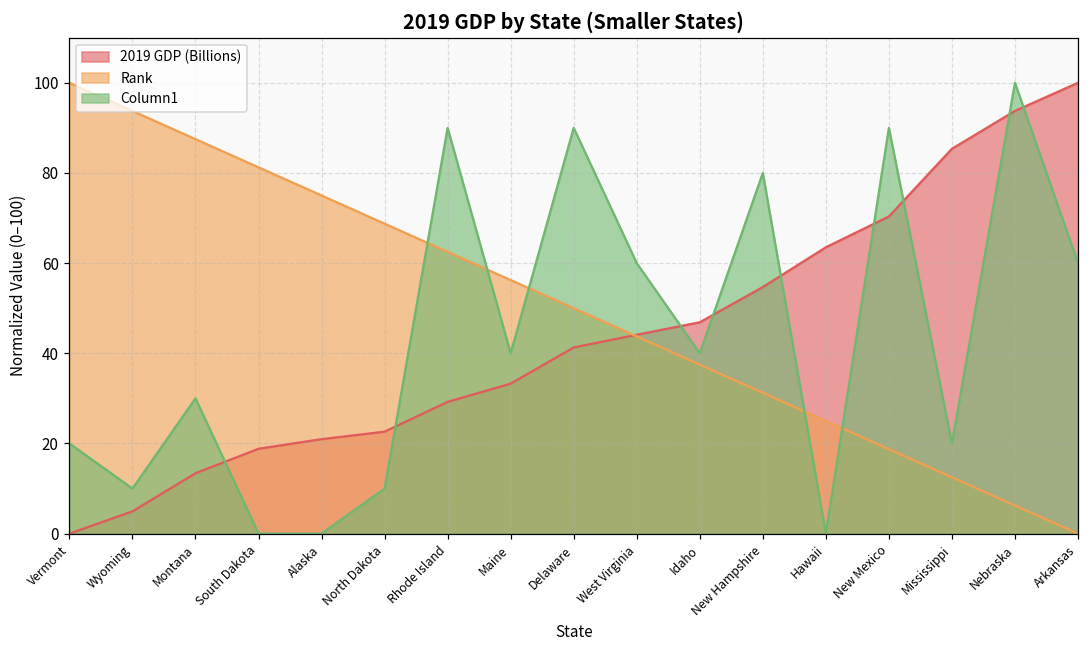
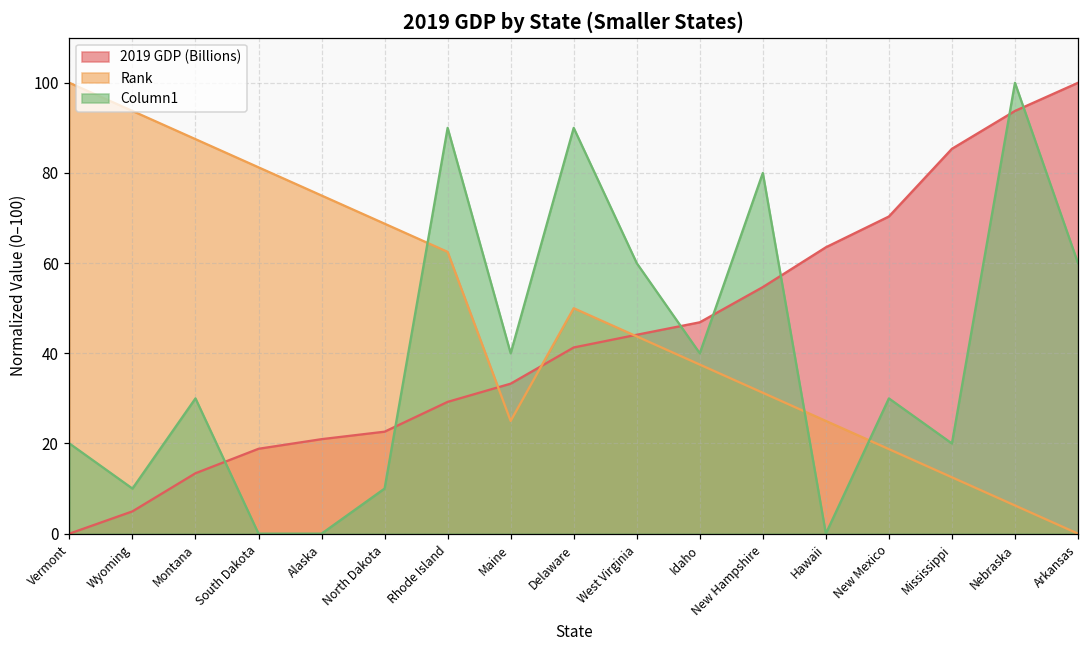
Rank, Maine: 56 -> 25
Column1, New Mexico: 90 -> 30
